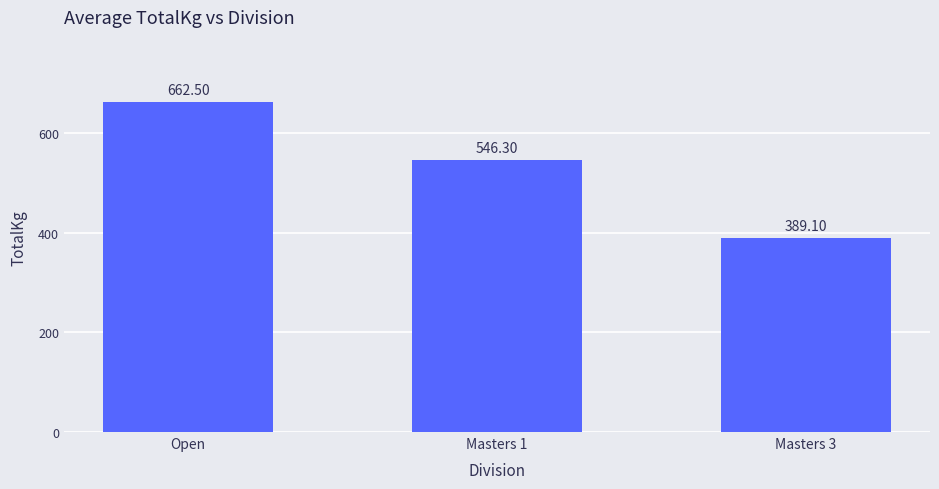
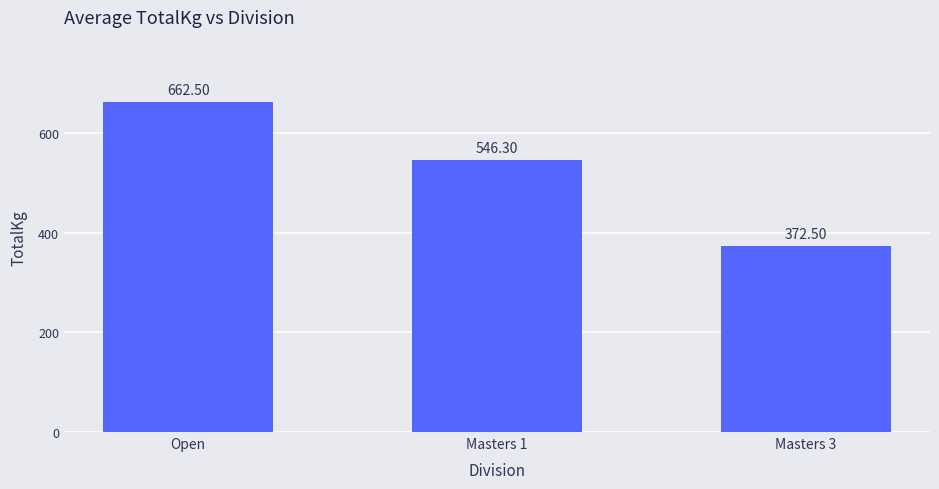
Masters 3: 389.10 -> 372.50
